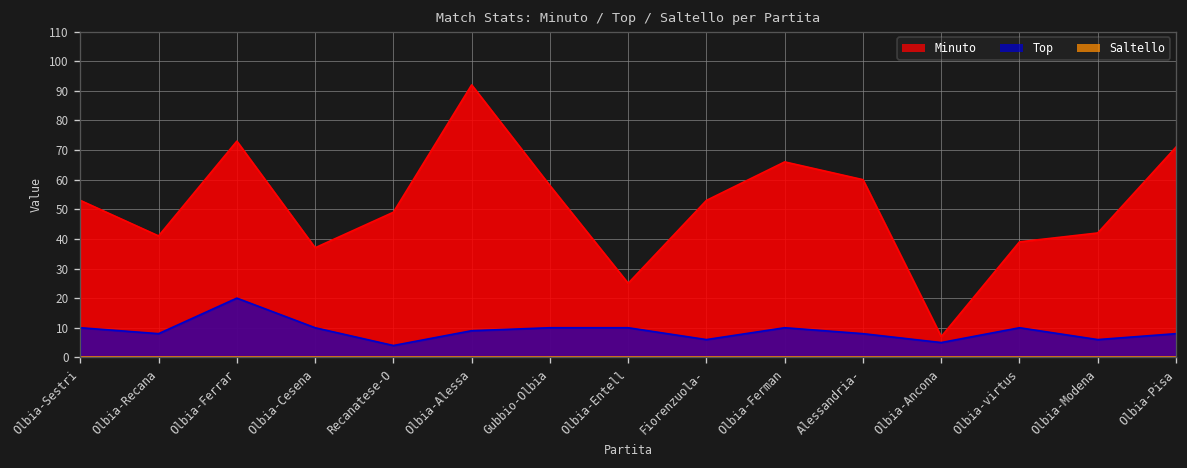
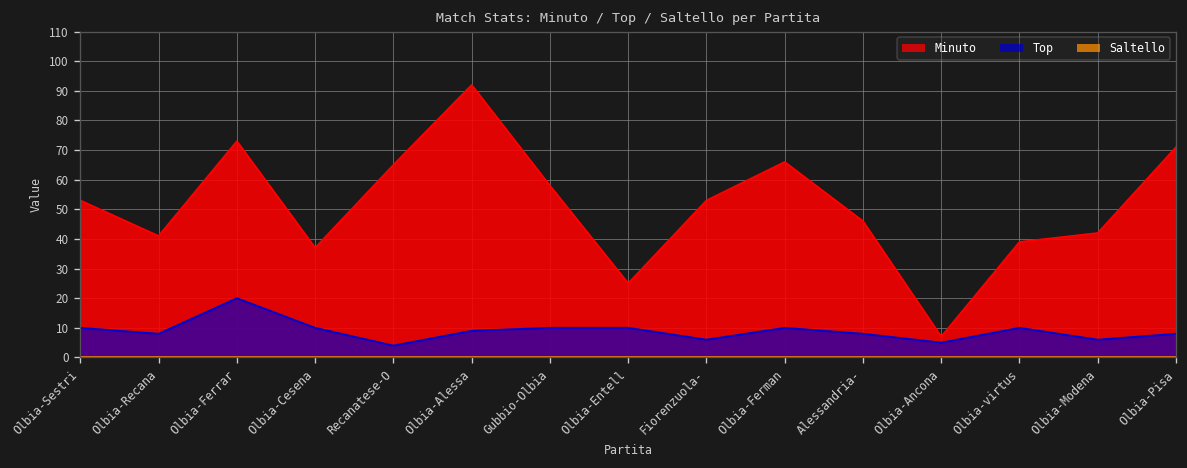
Minuto, Recanatese-O: 49 -> 65
Minuto, Alessandria-: 60 -> 46
